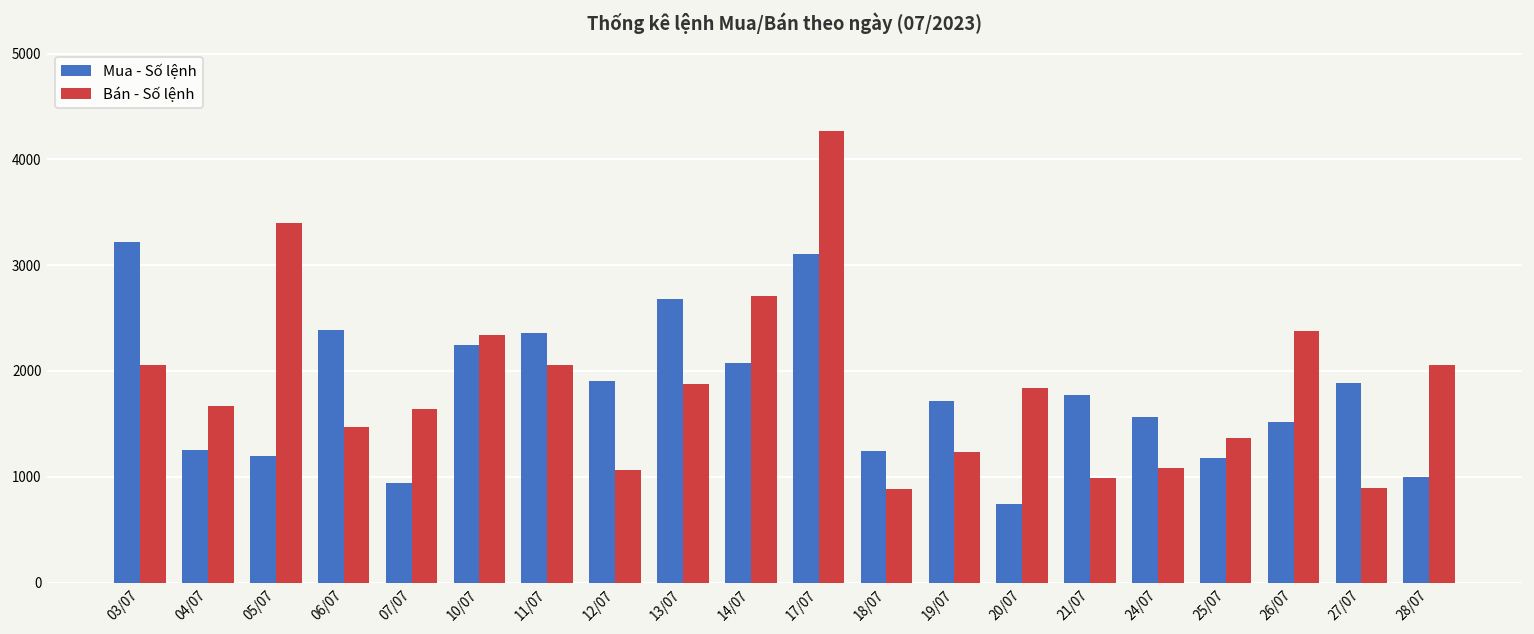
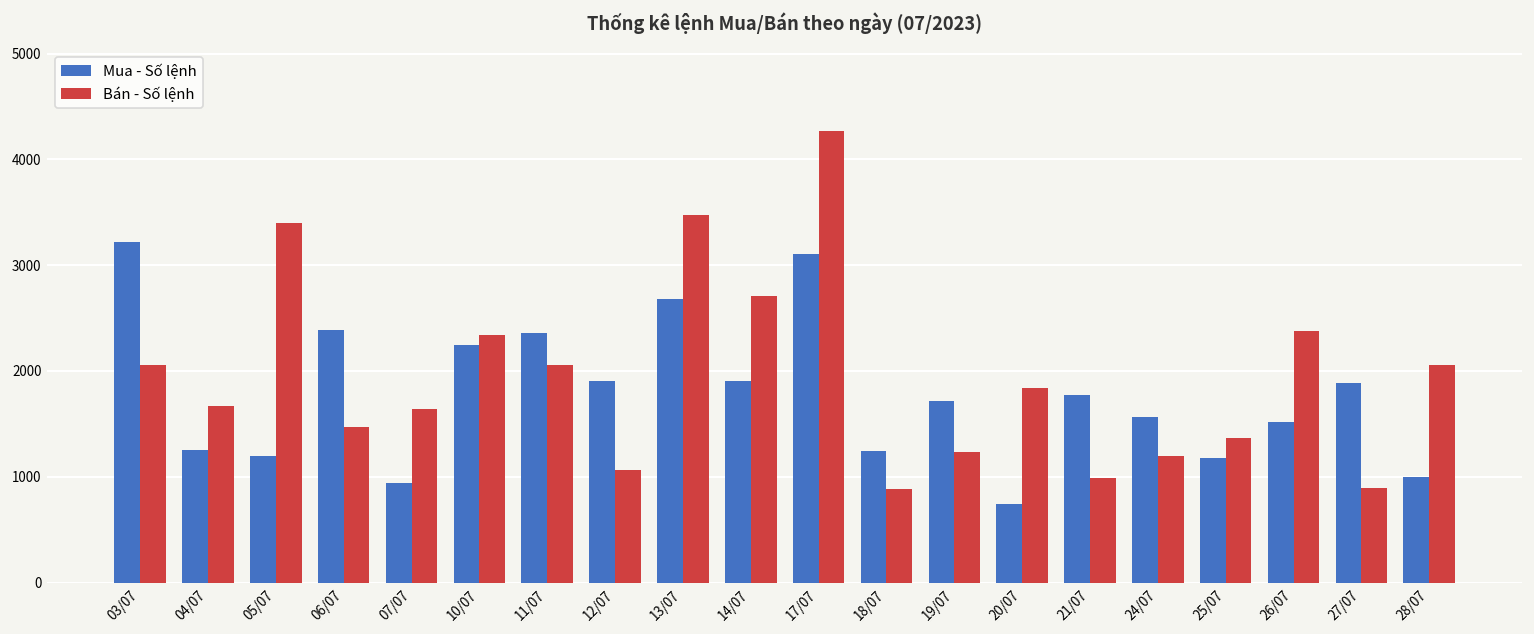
Bán - Số lệnh, 13/07: 1900 -> 3500
Mua - Số lệnh, 14/07: 2100 -> 1900
Bán - Số lệnh, 24/07: 1100 -> 1200
